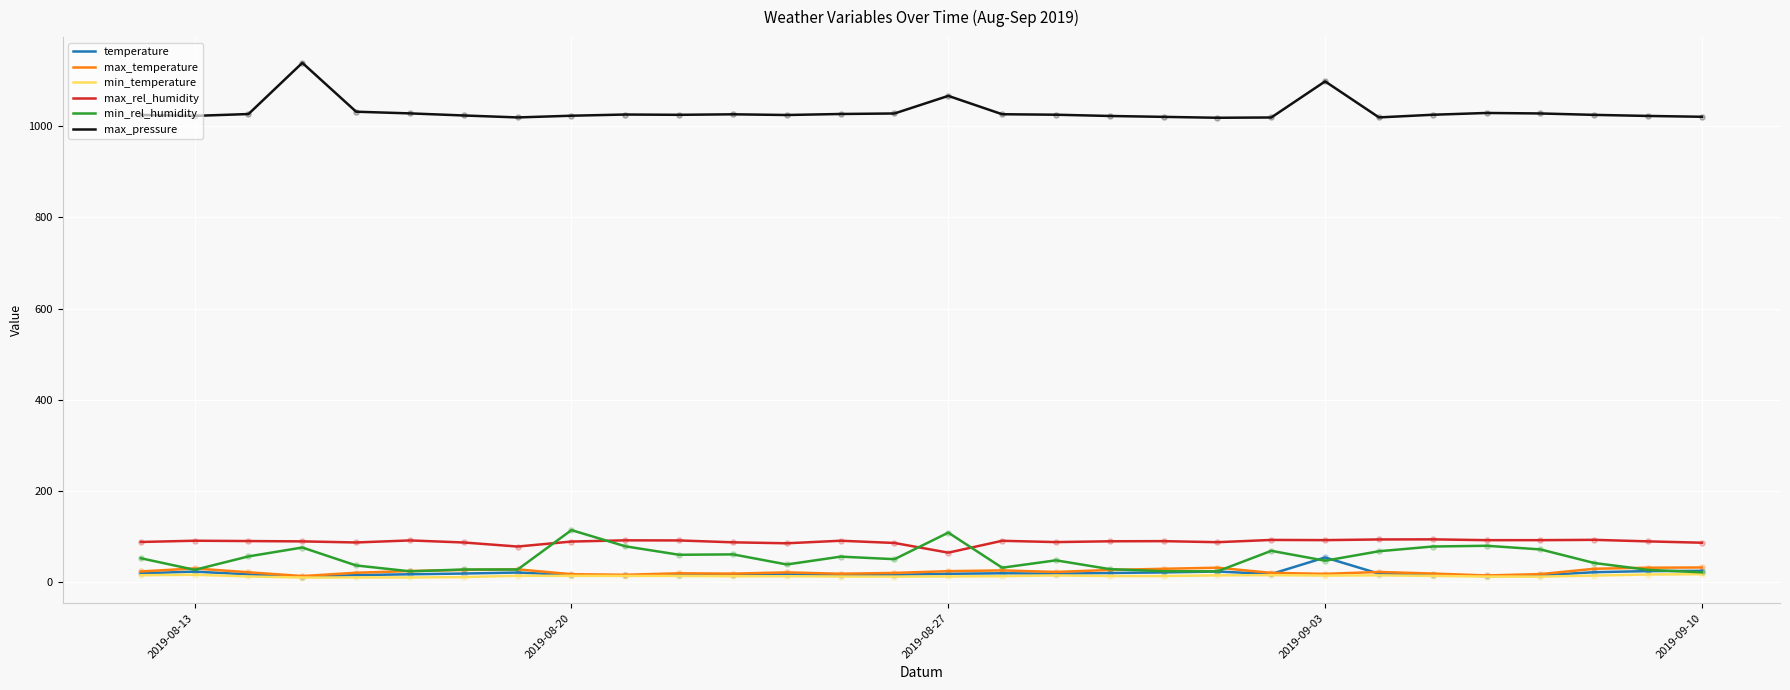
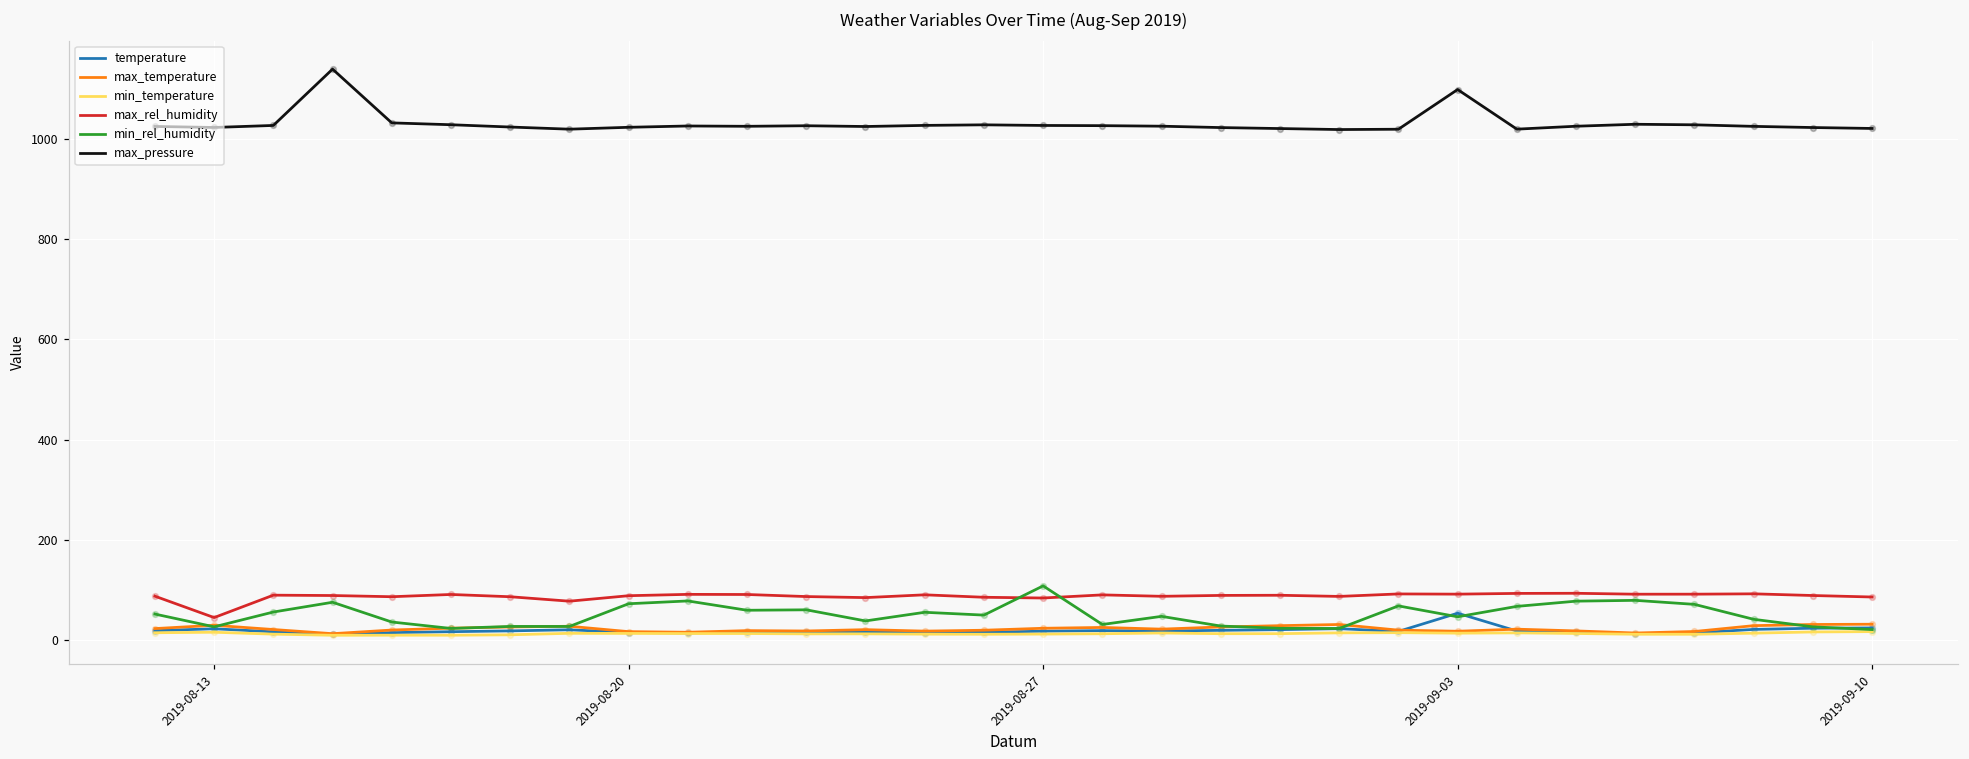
max_rel_humidity, 2019-08-13: 90 -> 50
min_rel_humidity, 2019-08-20: 110 -> 70
max_rel_humidity, 2019-08-27: 60 -> 80
max_pressure, 2019-08-27: 1070 -> 1030
